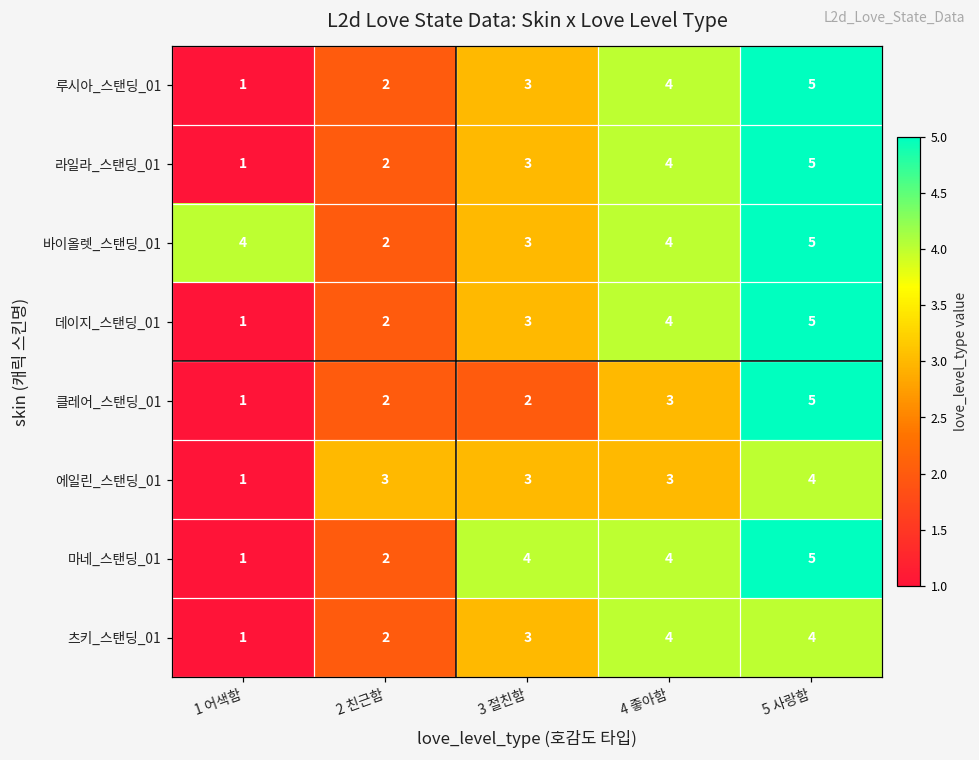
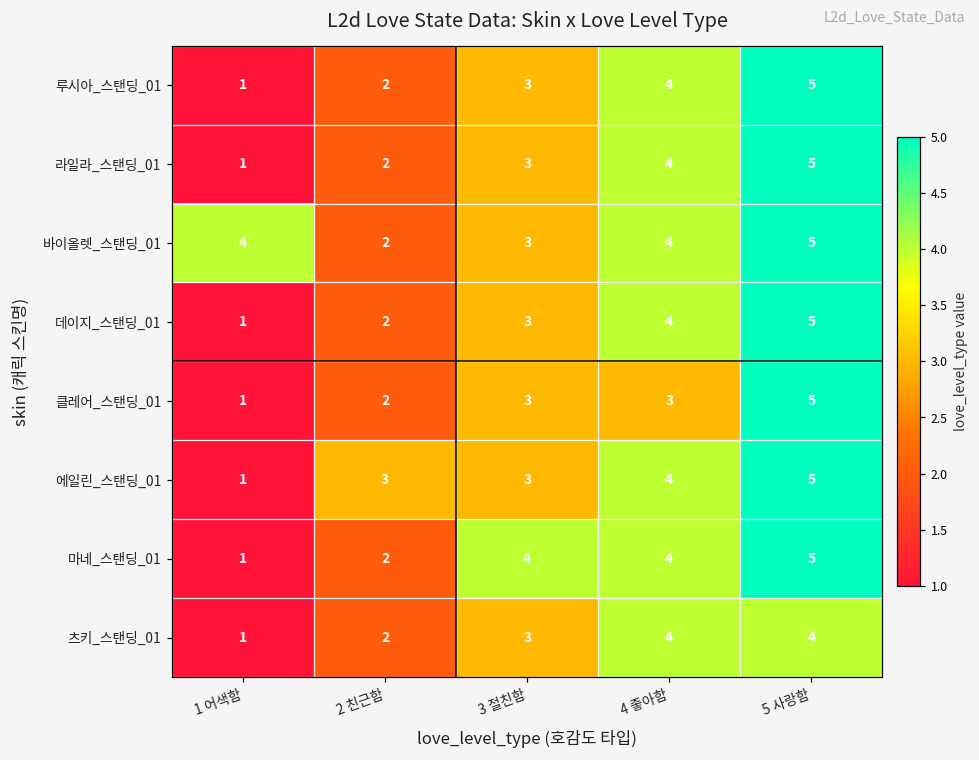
클레어_스탠딩_01, 3 절친함: 2 -> 3
에일린_스탠딩_01, 4 좋아함: 3 -> 4
에일린_스탠딩_01, 5 사랑함: 4 -> 5
